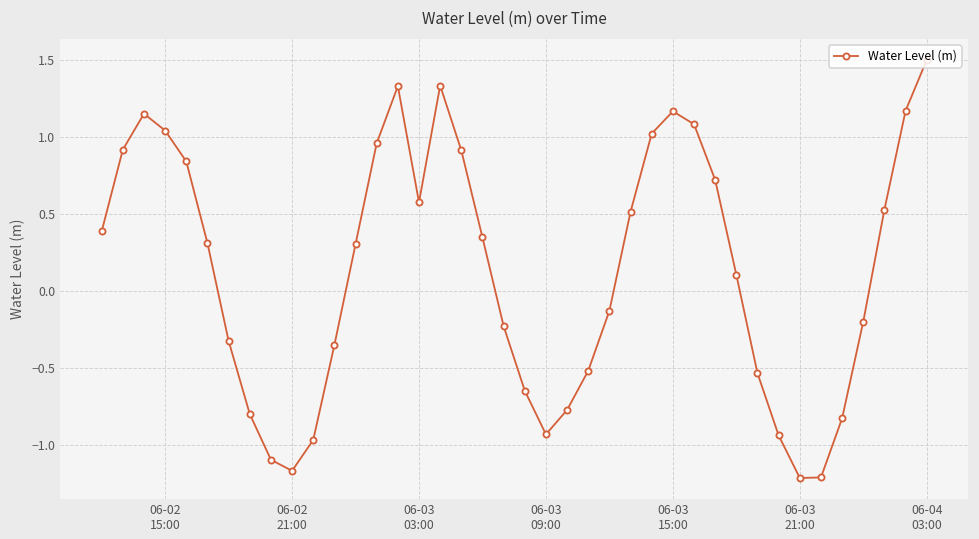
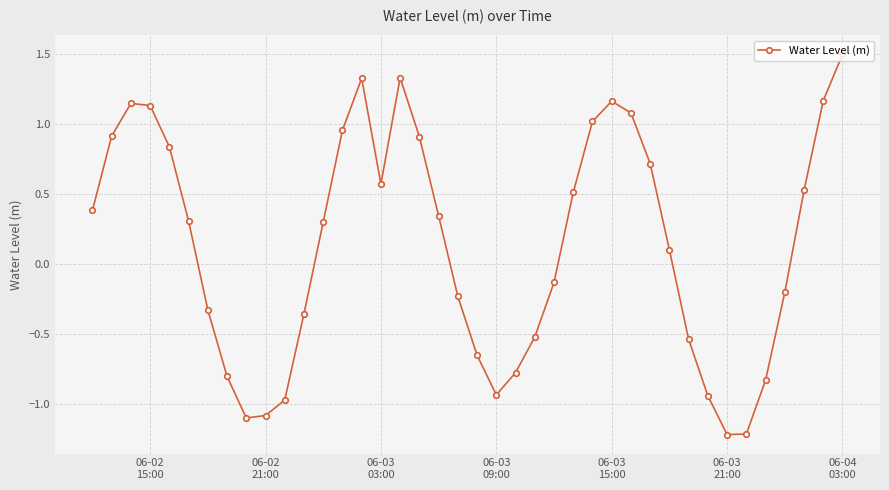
06-02 15:00: 1.04 -> 1.13
06-02 21:00: -1.17 -> -1.08
